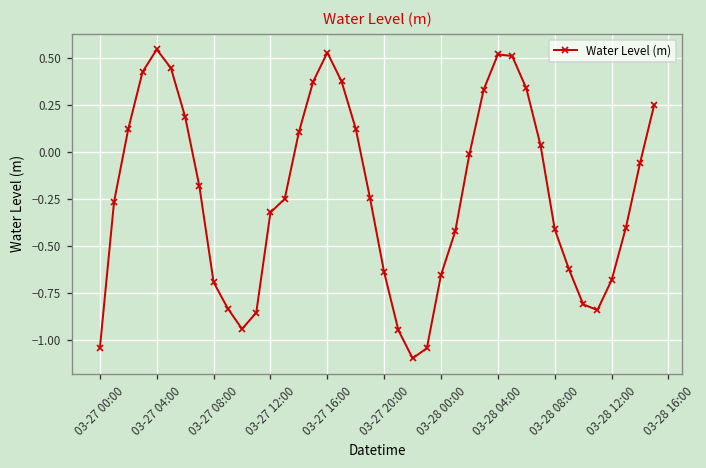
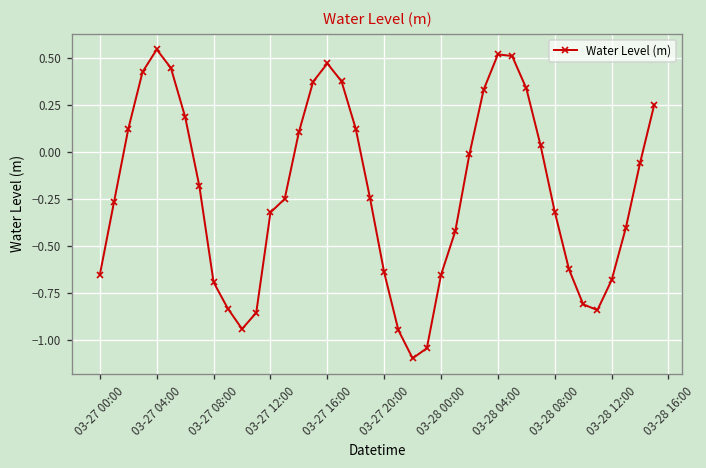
03-27 00:00: -1.05 -> -0.65
03-27 16:00: 0.53 -> 0.47
03-28 08:00: -0.41 -> -0.32
